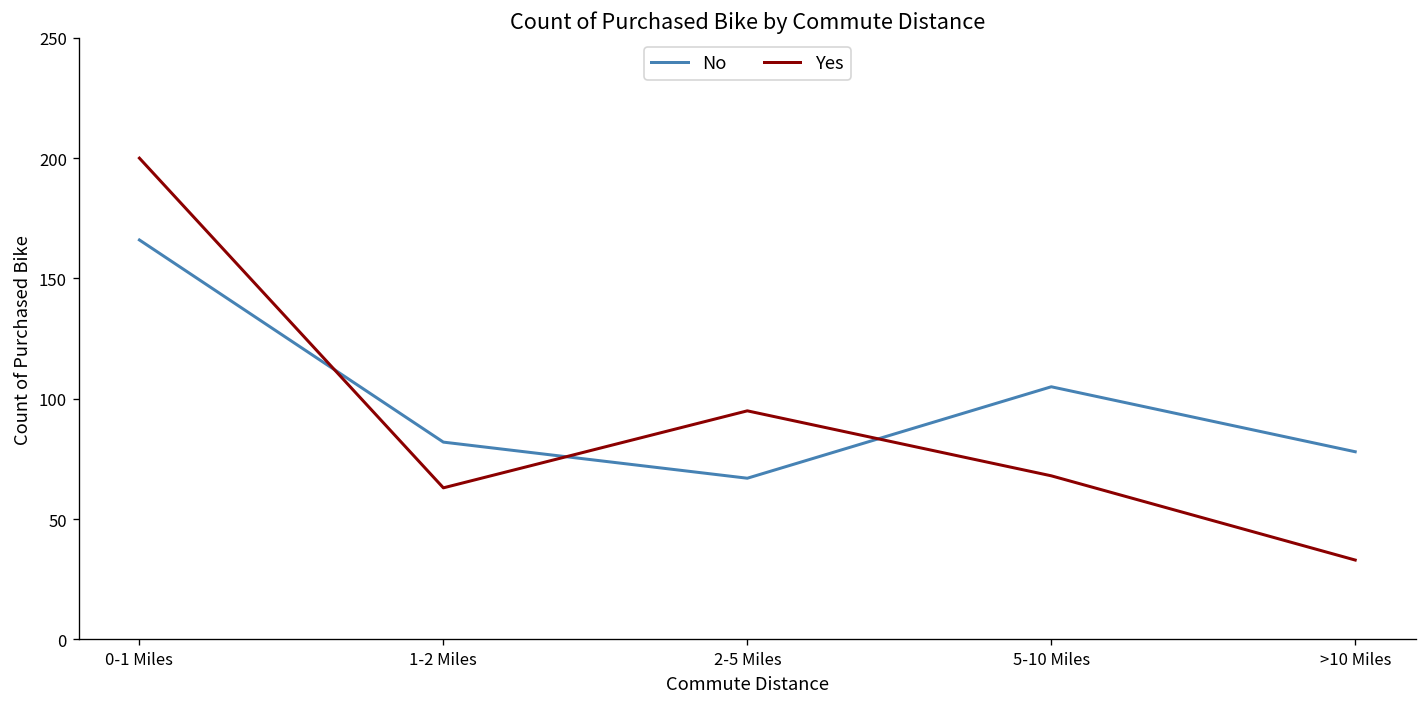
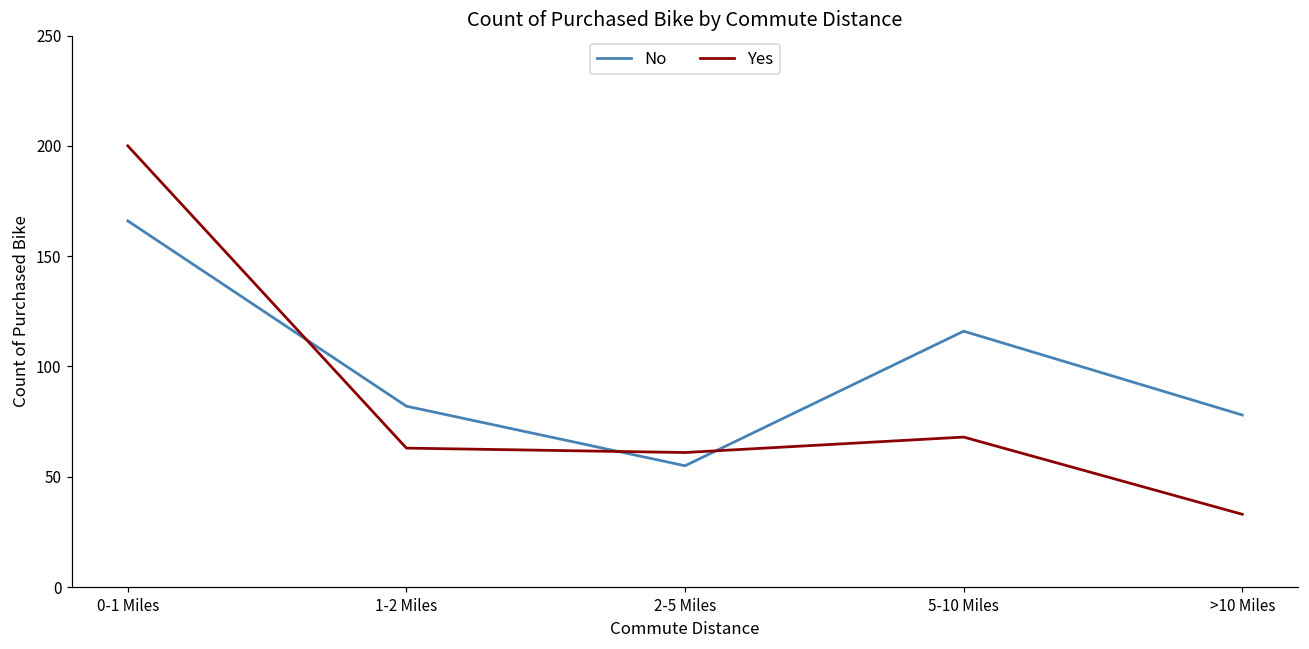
No, 2-5 Miles: 67 -> 55
Yes, 2-5 Miles: 95 -> 61
No, 5-10 Miles: 105 -> 116
